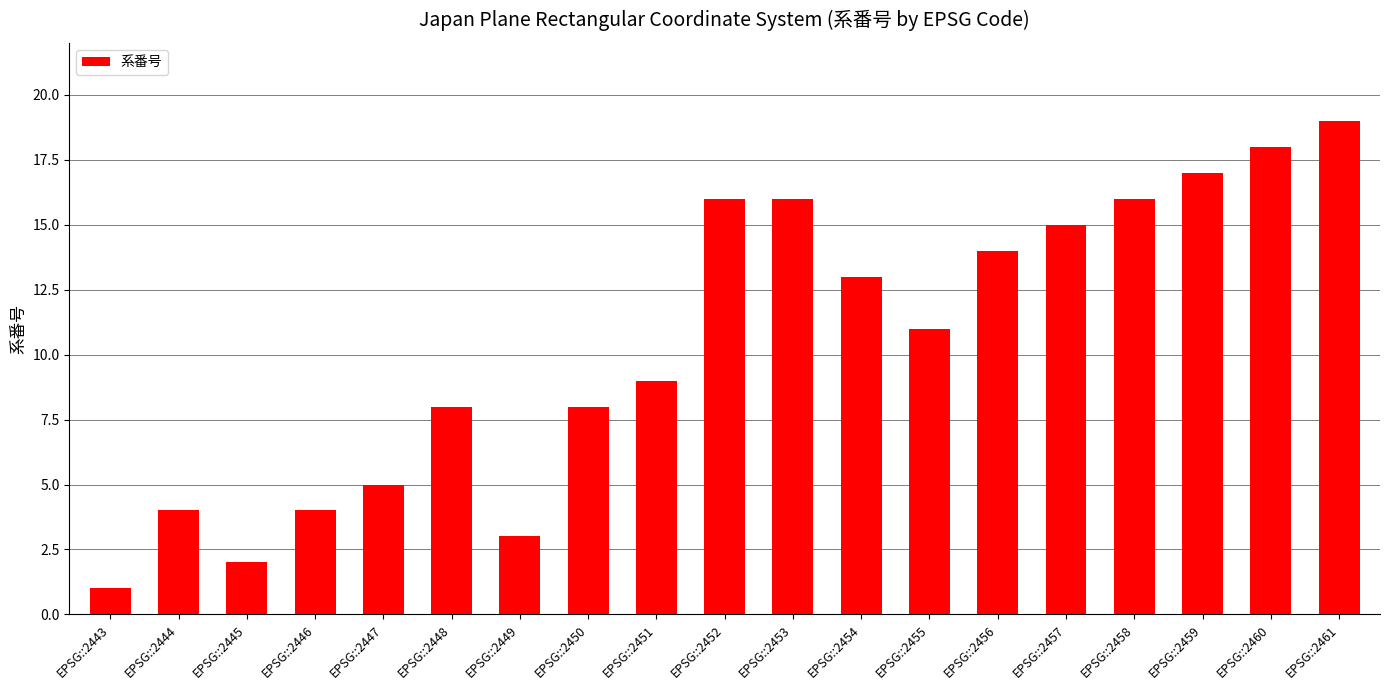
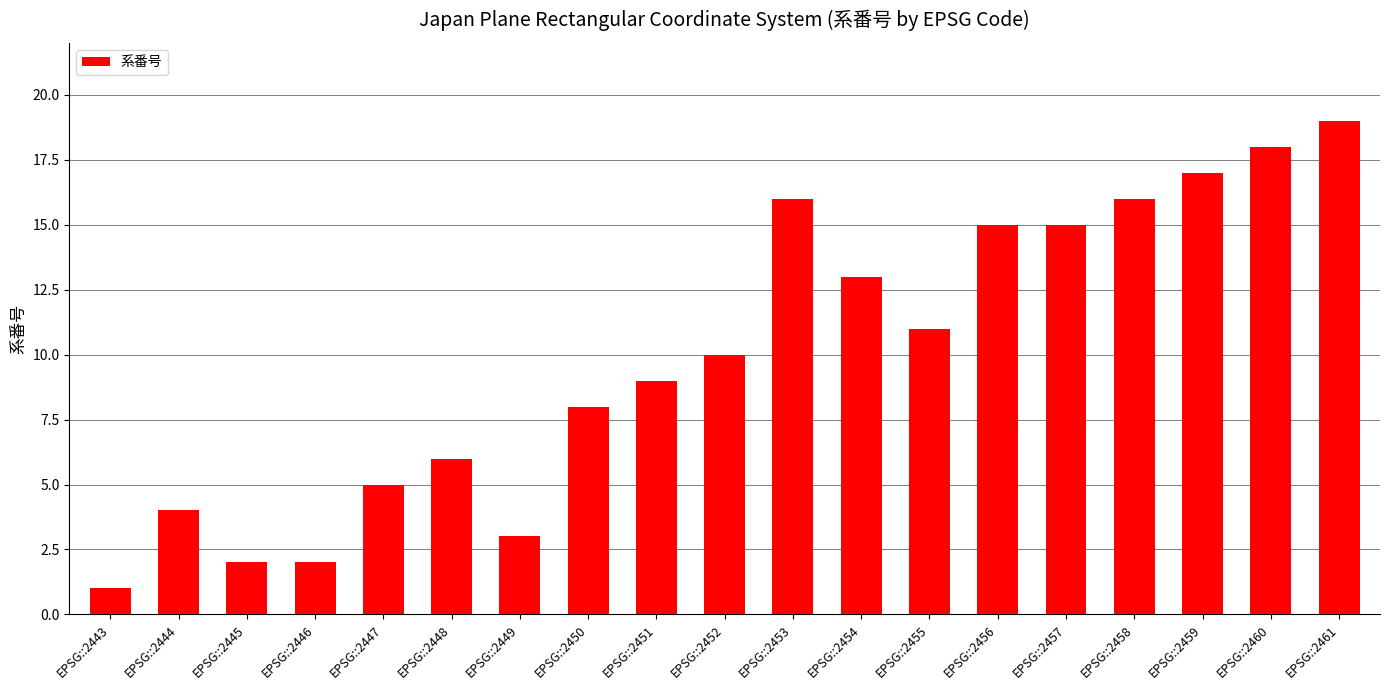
EPSG::2446: 4 -> 2
EPSG::2448: 8 -> 6
EPSG::2452: 16 -> 10
EPSG::2456: 14 -> 15
